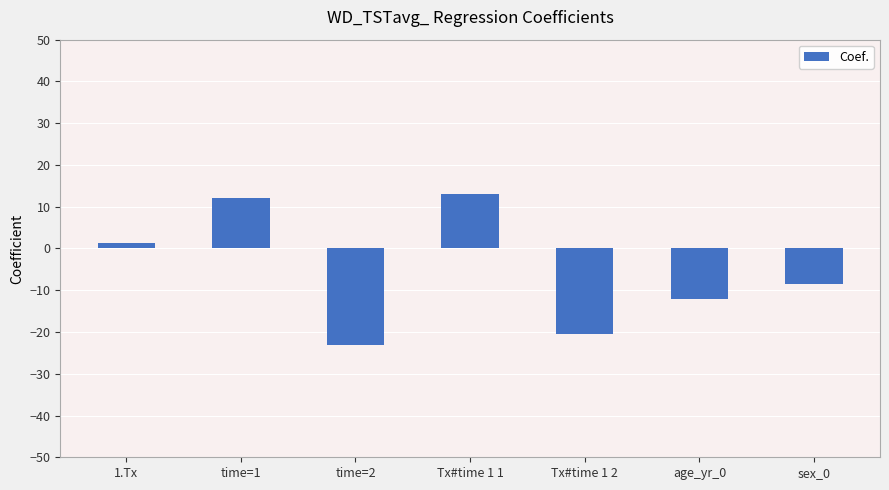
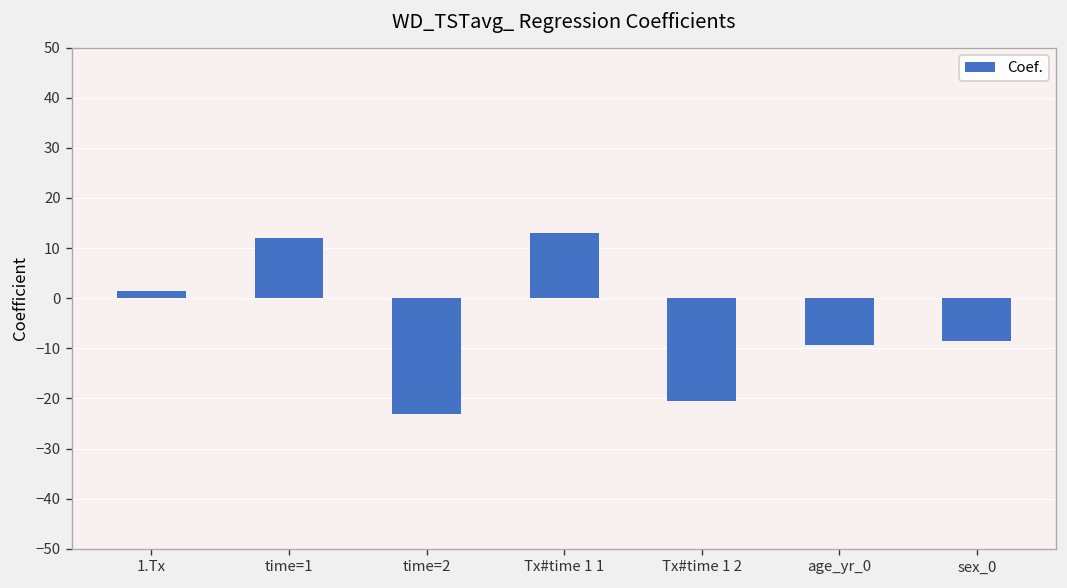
age_yr_0: -12 -> -9
